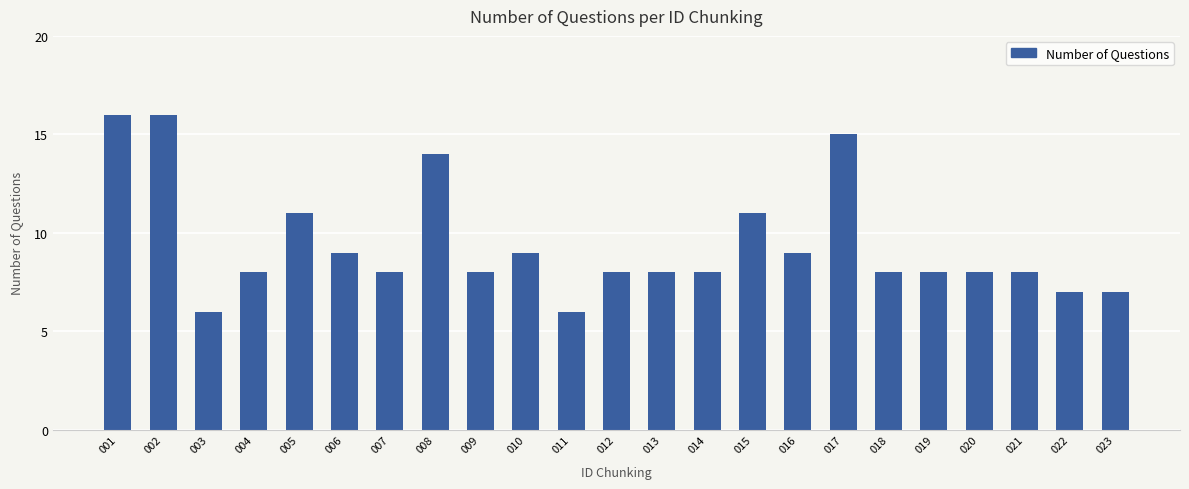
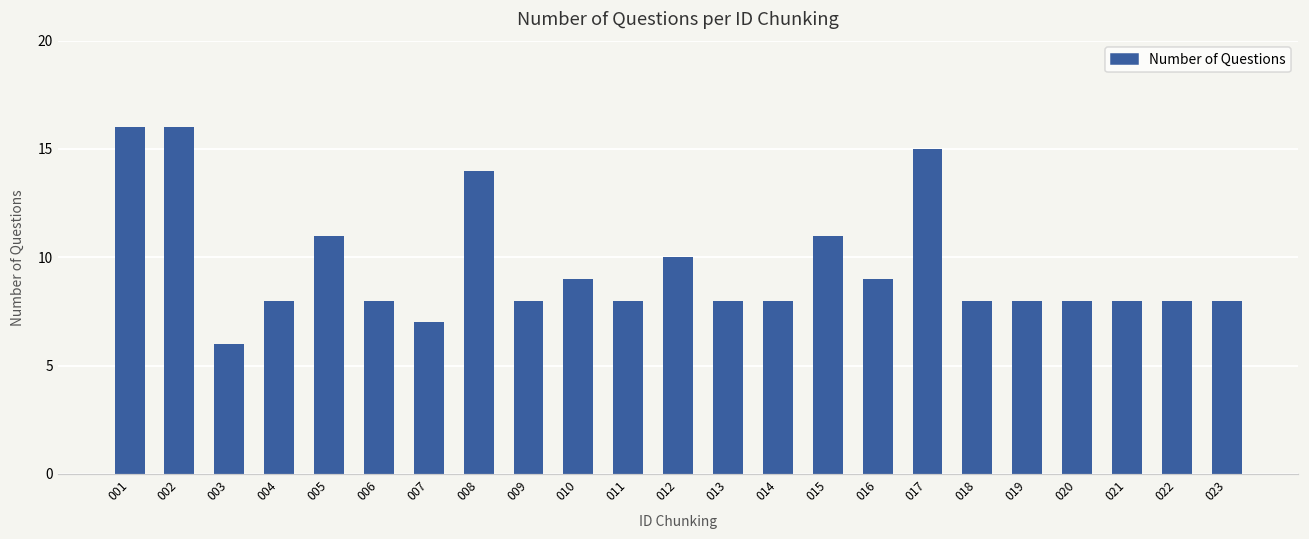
006: 9 -> 8
007: 8 -> 7
011: 6 -> 8
012: 8 -> 10
022: 7 -> 8
023: 7 -> 8
